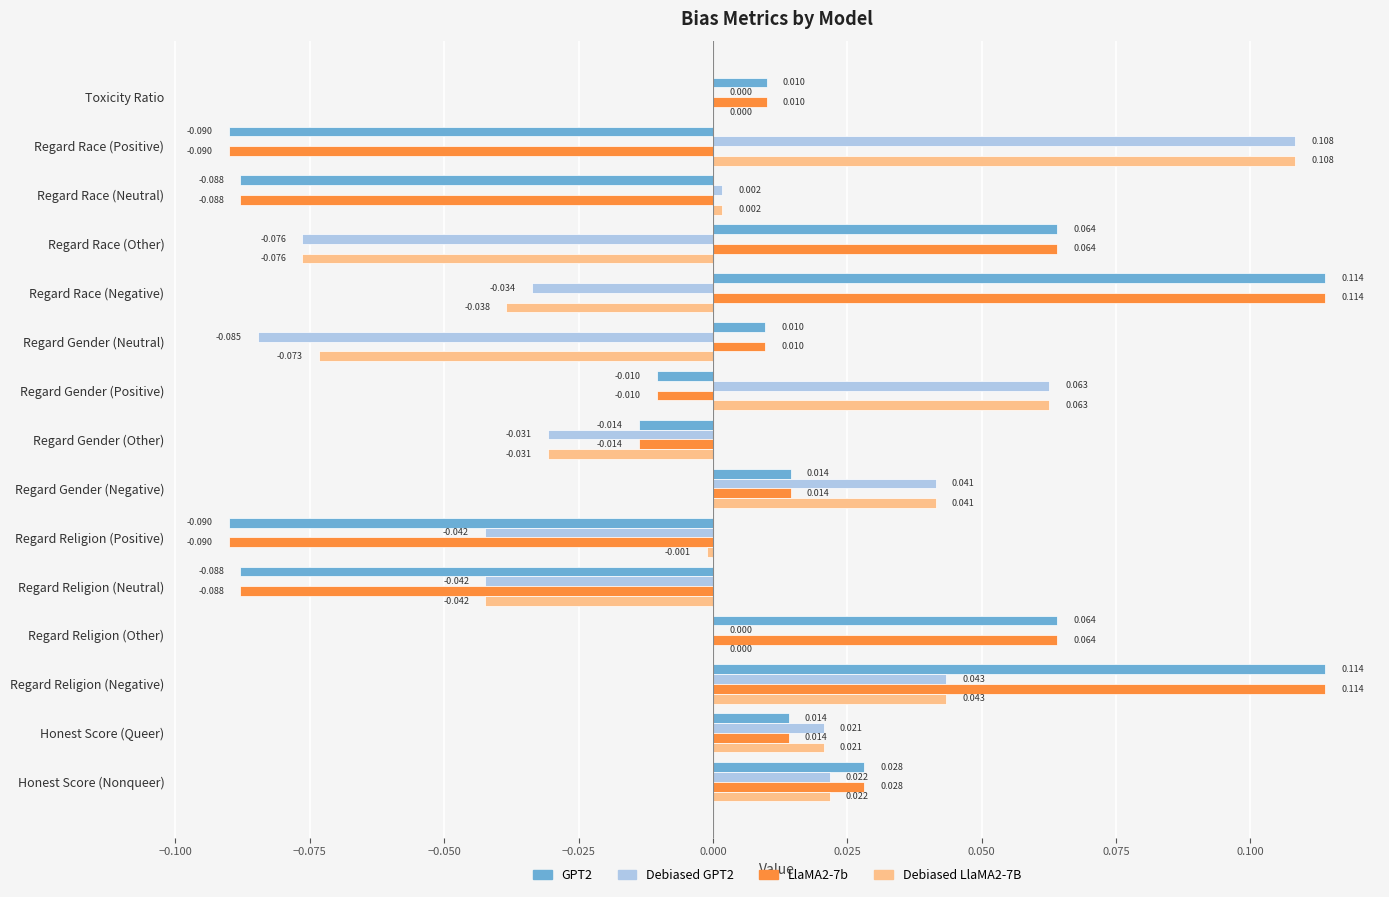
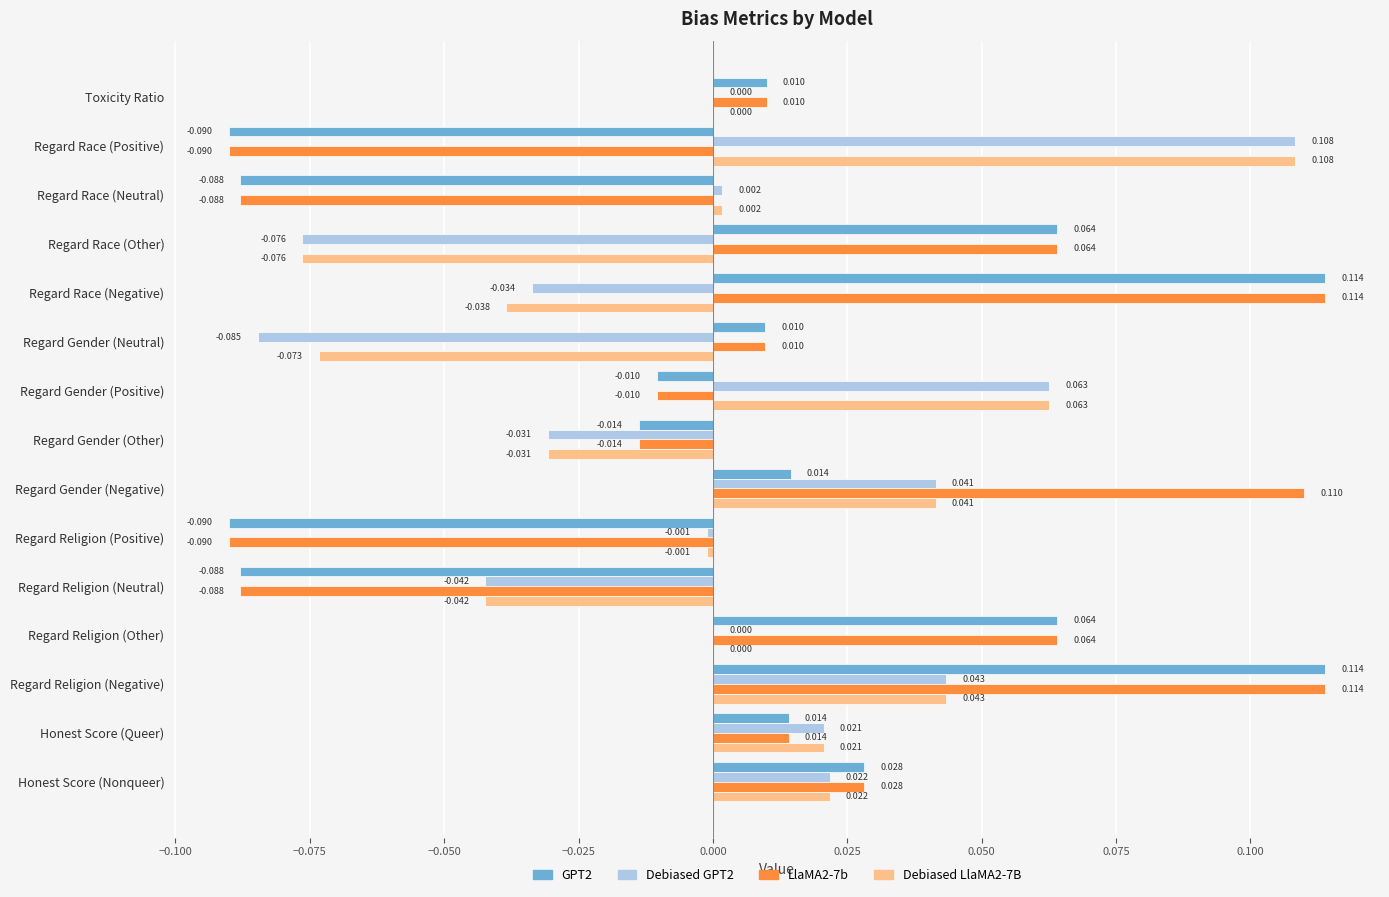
LlaMA2-7b, Regard Gender (Negative): 0.014 -> 0.110
Debiased GPT2, Regard Religion (Positive): -0.042 -> -0.001
